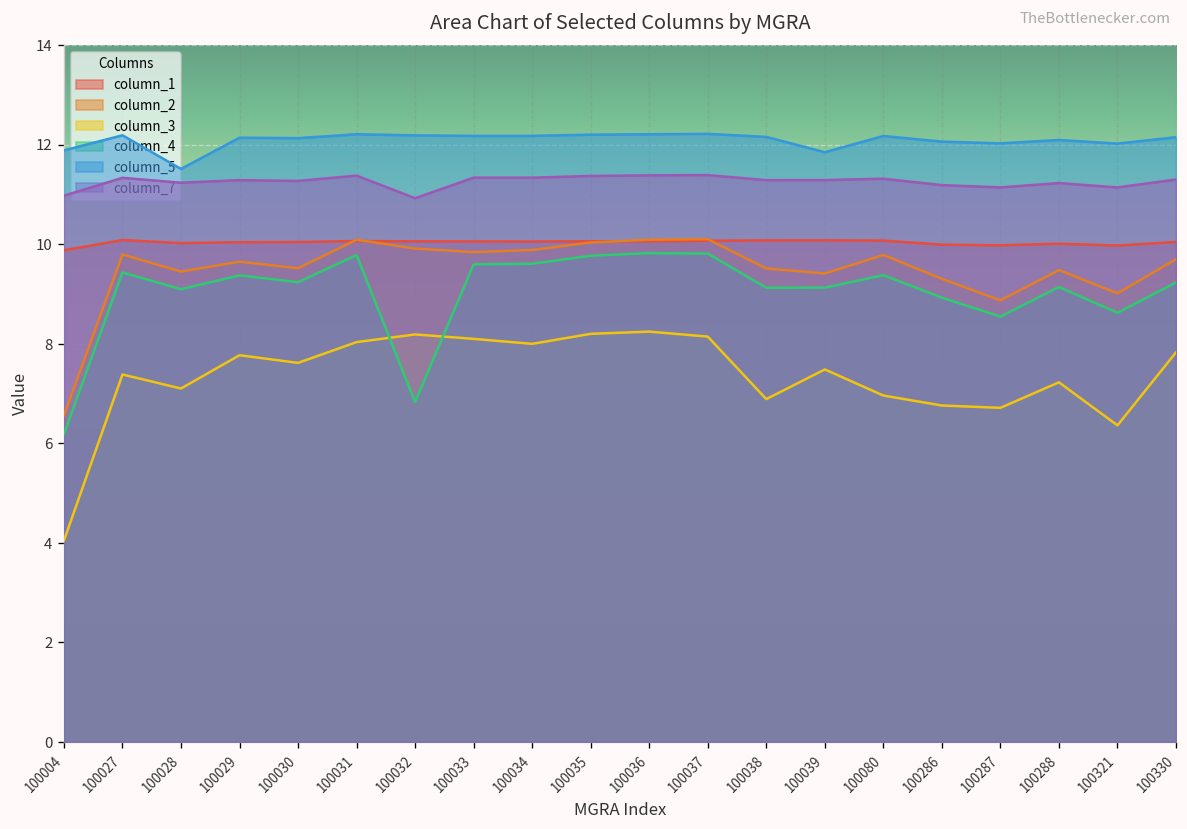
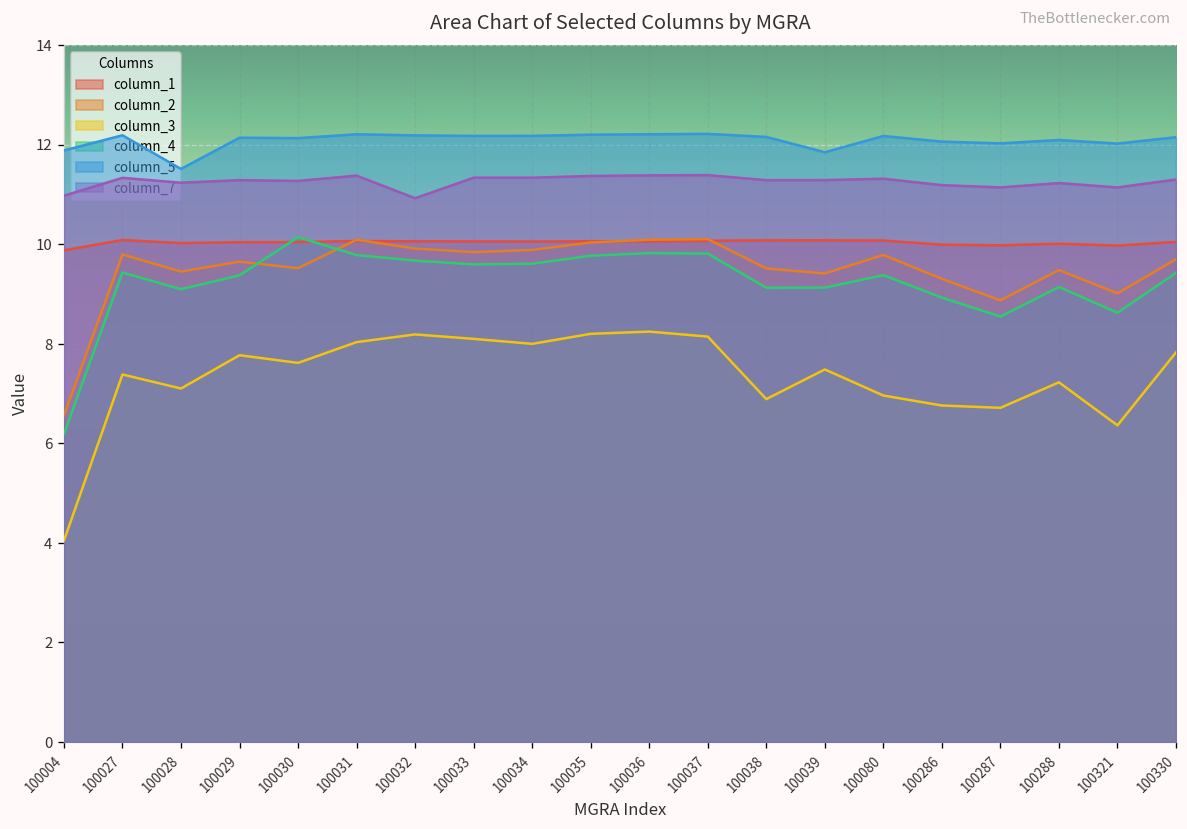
column_4, 100030: 9.2 -> 10.1
column_4, 100032: 6.8 -> 9.7
column_4, 100330: 9.2 -> 9.4
